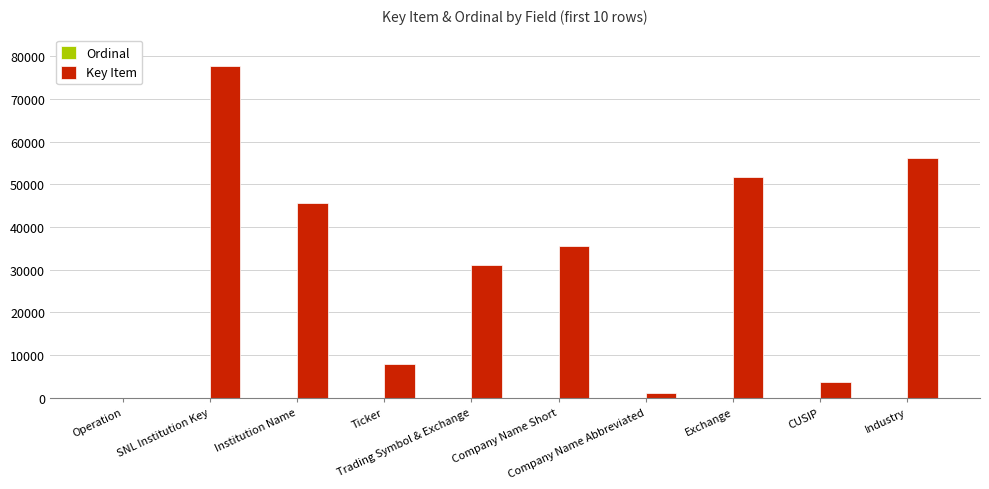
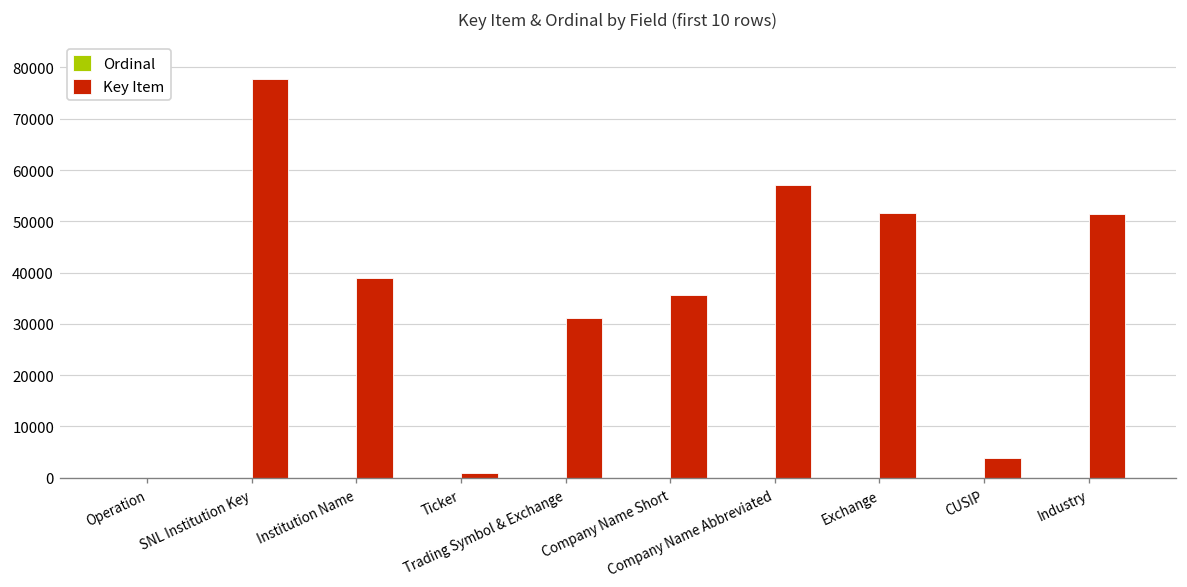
Key Item, Institution Name: 46000 -> 39000
Key Item, Ticker: 8000 -> 1000
Key Item, Company Name Abbreviated: 1000 -> 57000
Key Item, Industry: 56000 -> 51000
